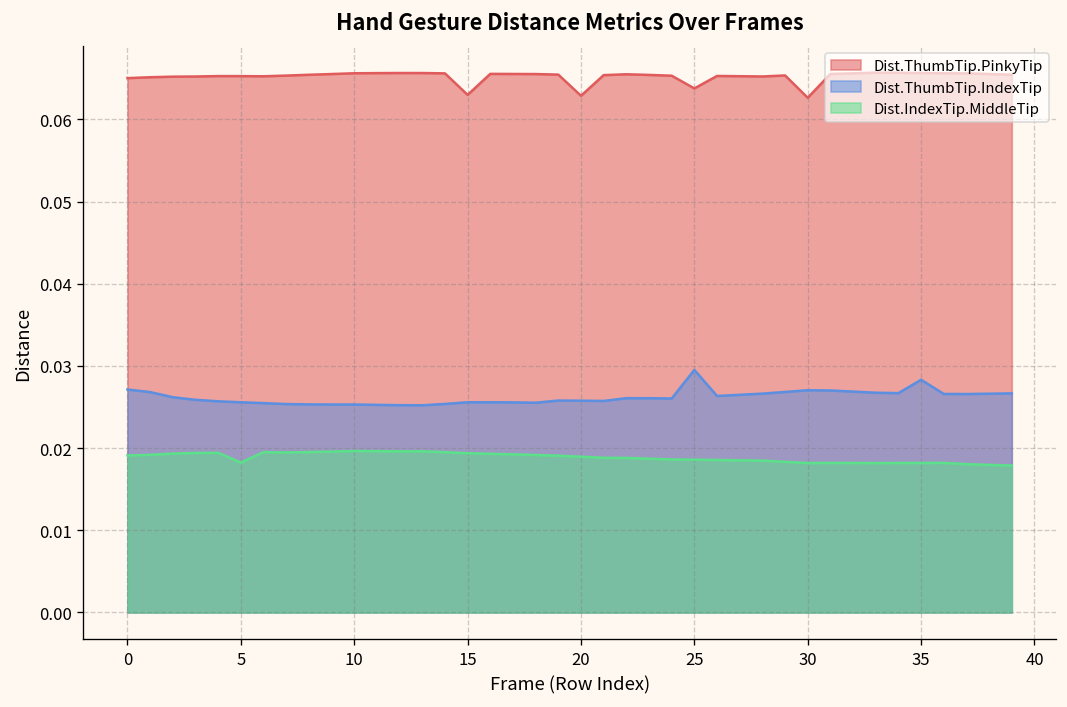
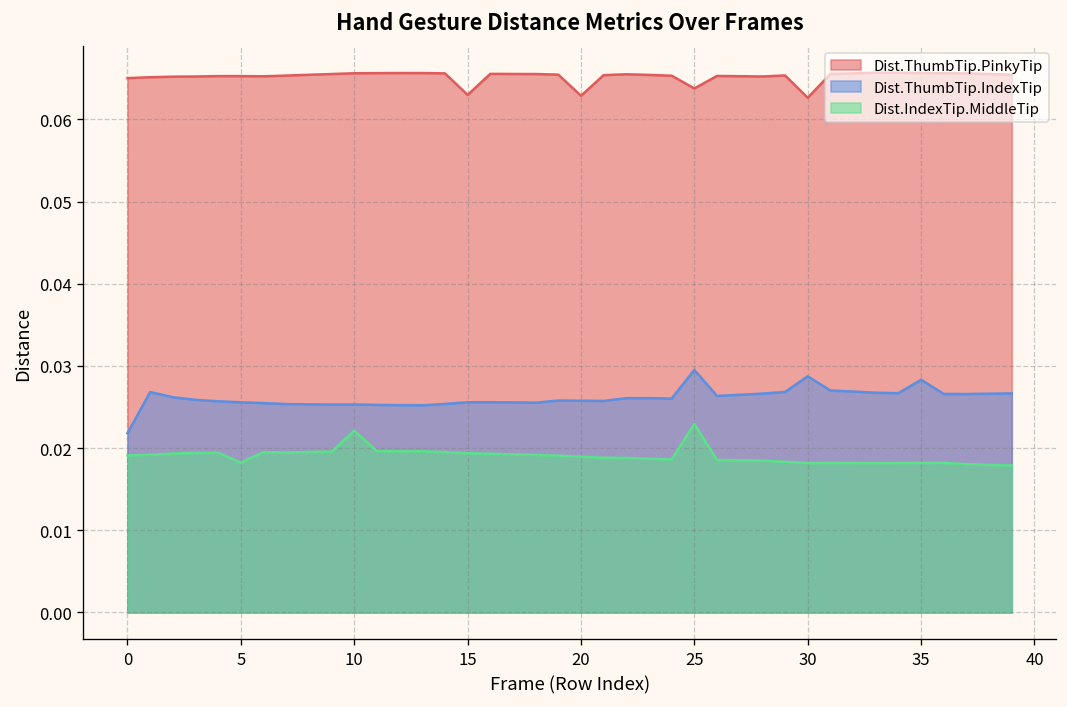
Dist.ThumbTip.IndexTip, 0: 0.027 -> 0.022
Dist.IndexTip.MiddleTip, 10: 0.020 -> 0.022
Dist.IndexTip.MiddleTip, 25: 0.019 -> 0.023
Dist.ThumbTip.IndexTip, 30: 0.027 -> 0.029
